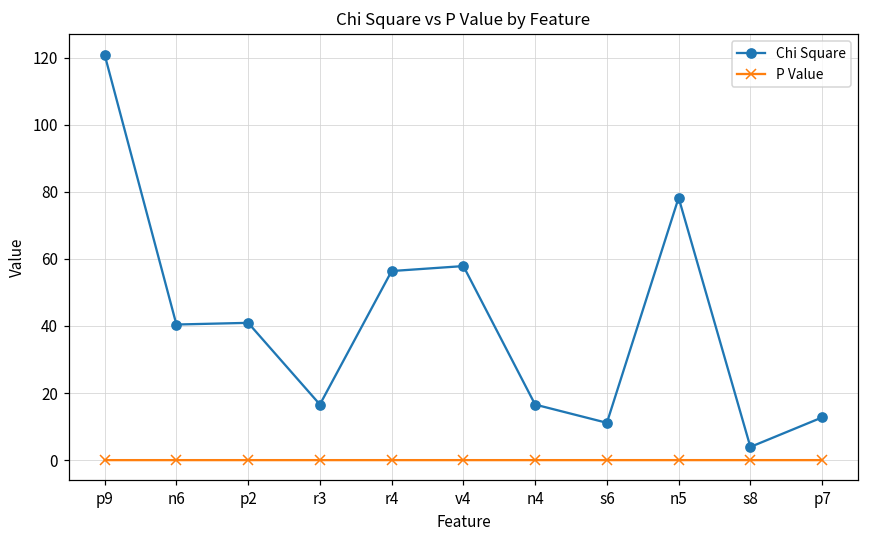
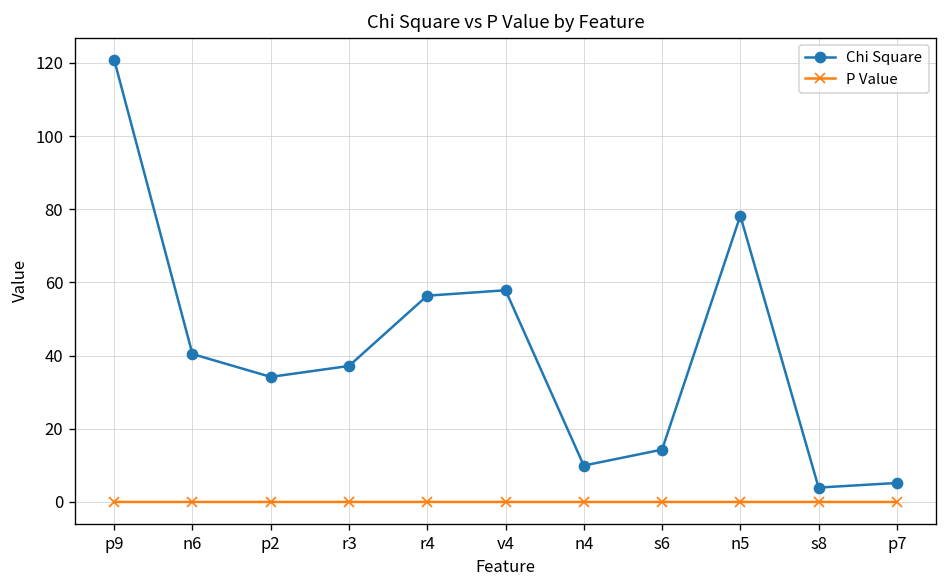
Chi Square, p2: 41 -> 34
Chi Square, r3: 17 -> 37
Chi Square, n4: 17 -> 10
Chi Square, s6: 11 -> 14
Chi Square, p7: 13 -> 5
